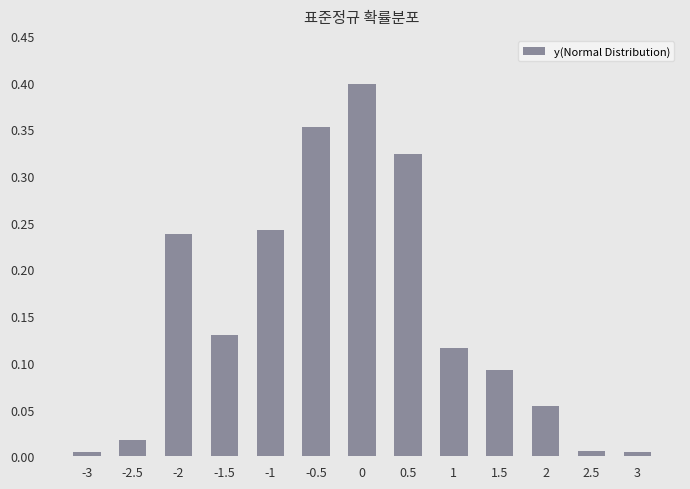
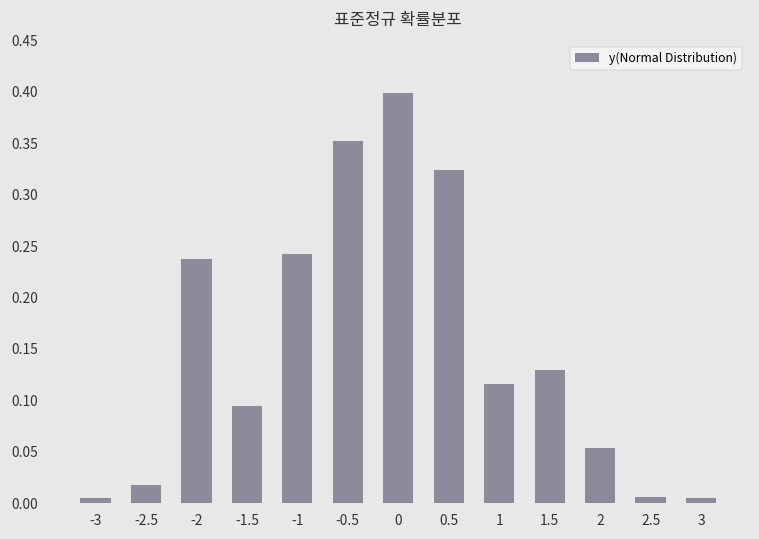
-1.5: 0.13 -> 0.09
1.5: 0.09 -> 0.13
